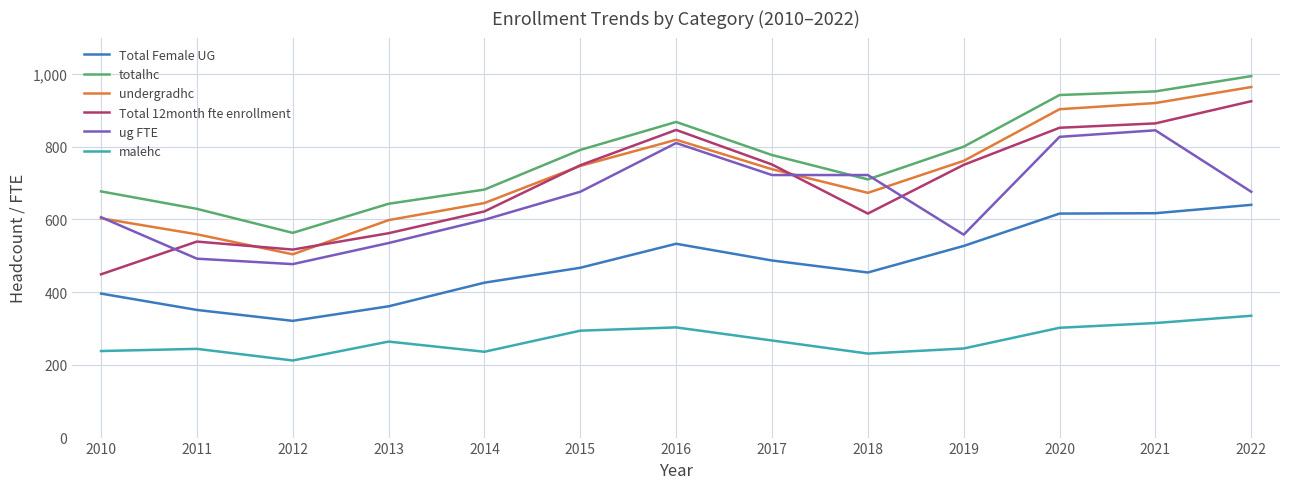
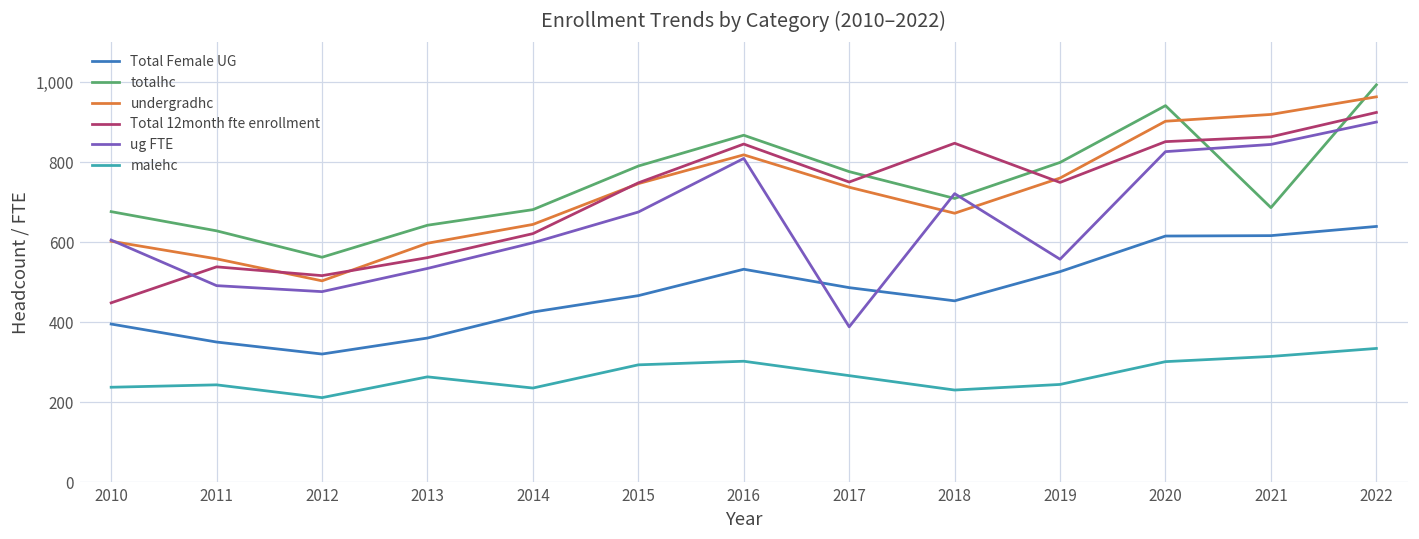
ug FTE, 2017: 720 -> 390
Total 12month fte enrollment, 2018: 620 -> 850
totalhc, 2021: 950 -> 690
ug FTE, 2022: 680 -> 900
